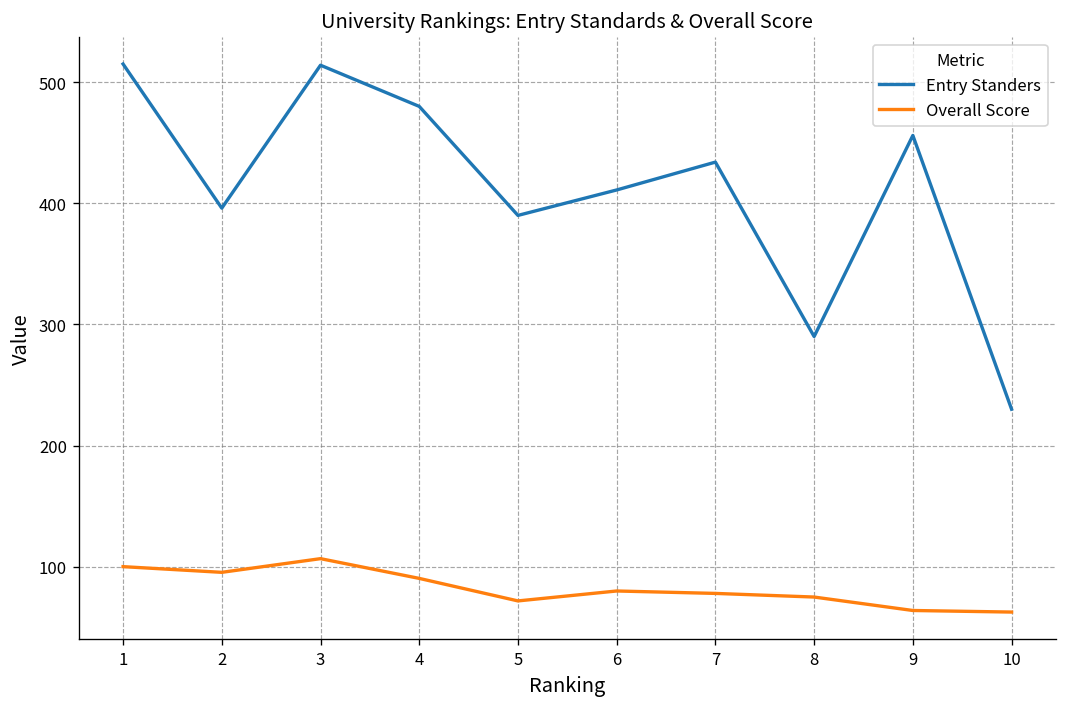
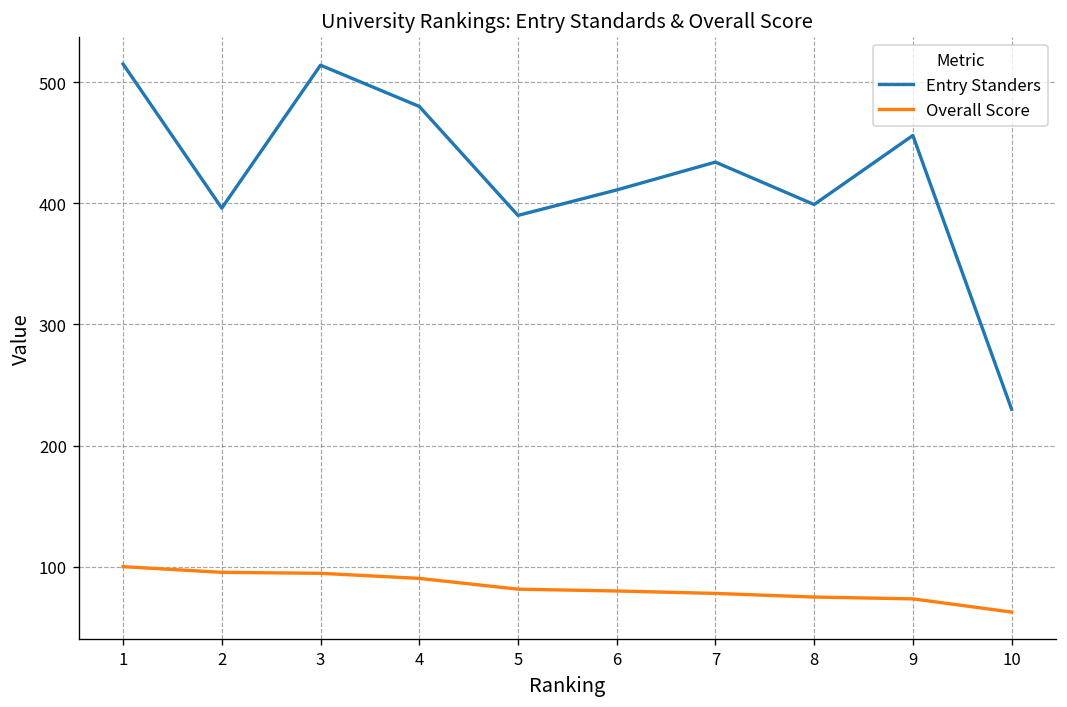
Overall Score, 3: 107 -> 95
Overall Score, 5: 72 -> 81
Entry Standers, 8: 290 -> 399
Overall Score, 9: 64 -> 73
